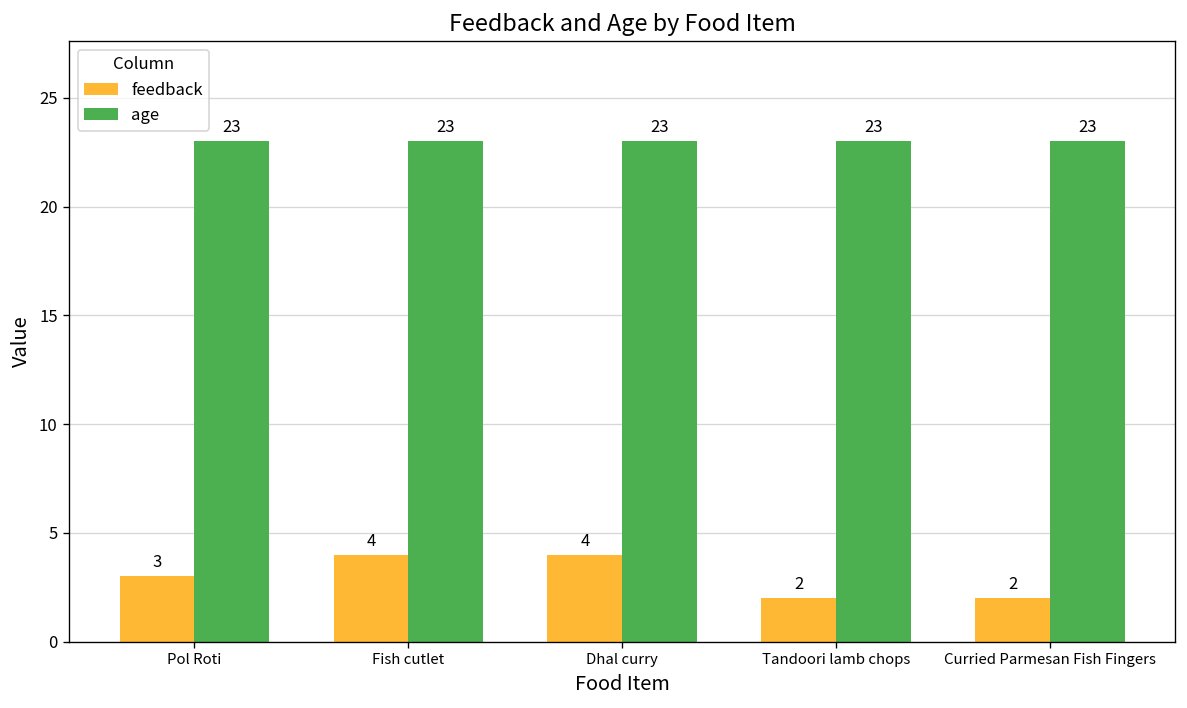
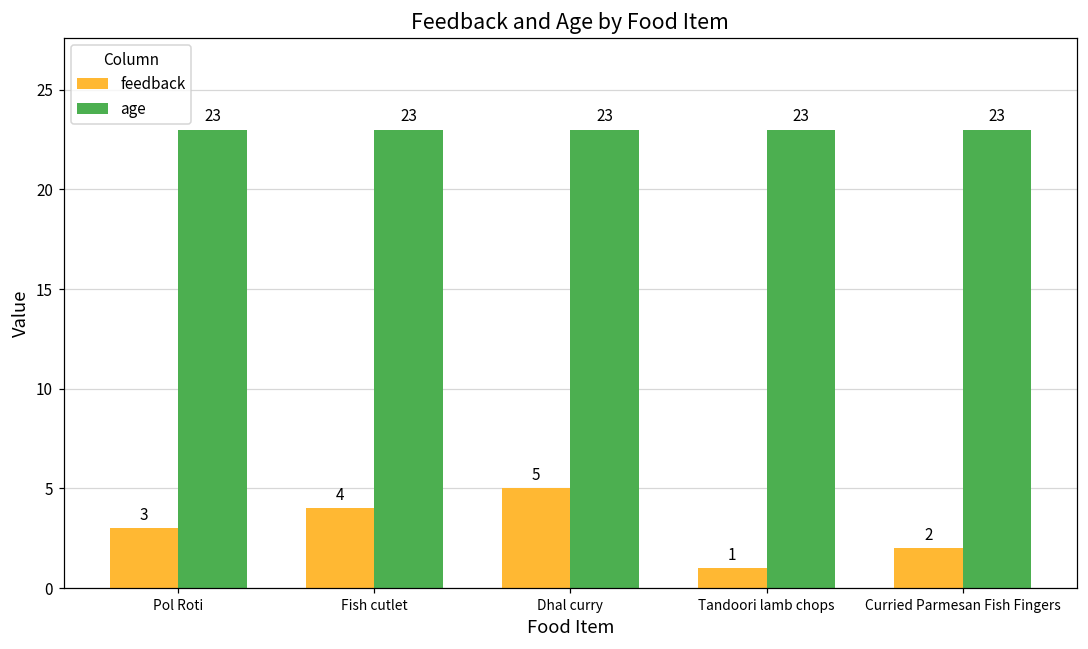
feedback, Dhal curry: 4 -> 5
feedback, Tandoori lamb chops: 2 -> 1
